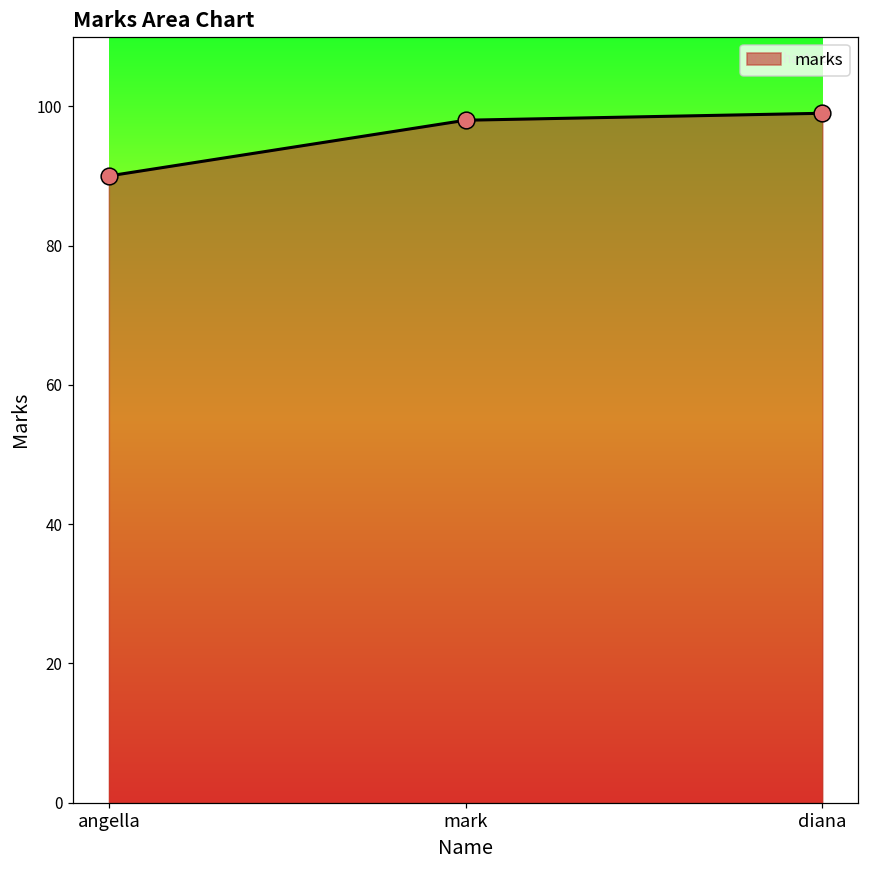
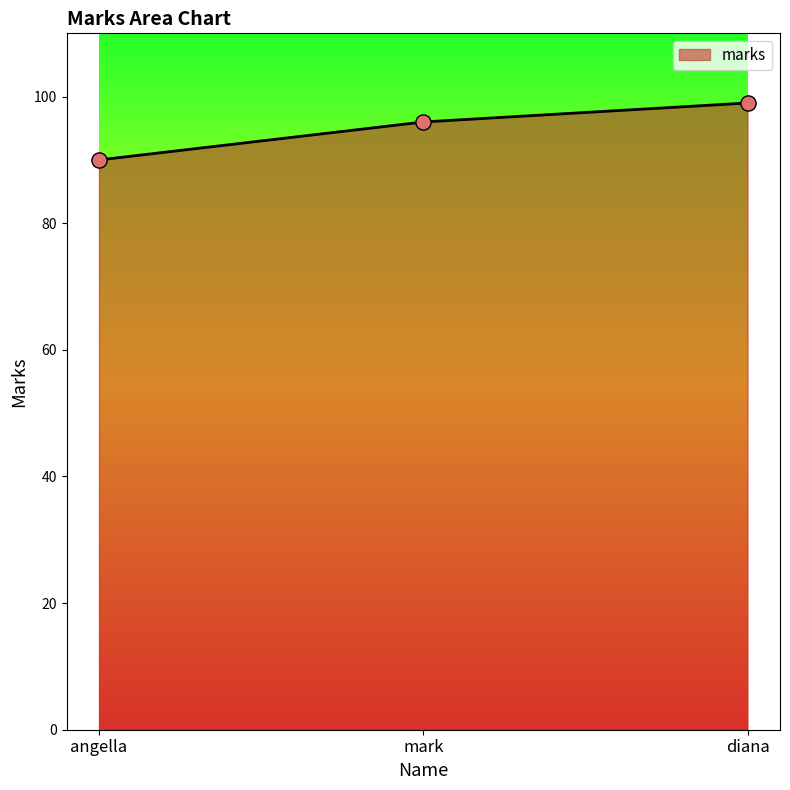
mark: 98 -> 96
